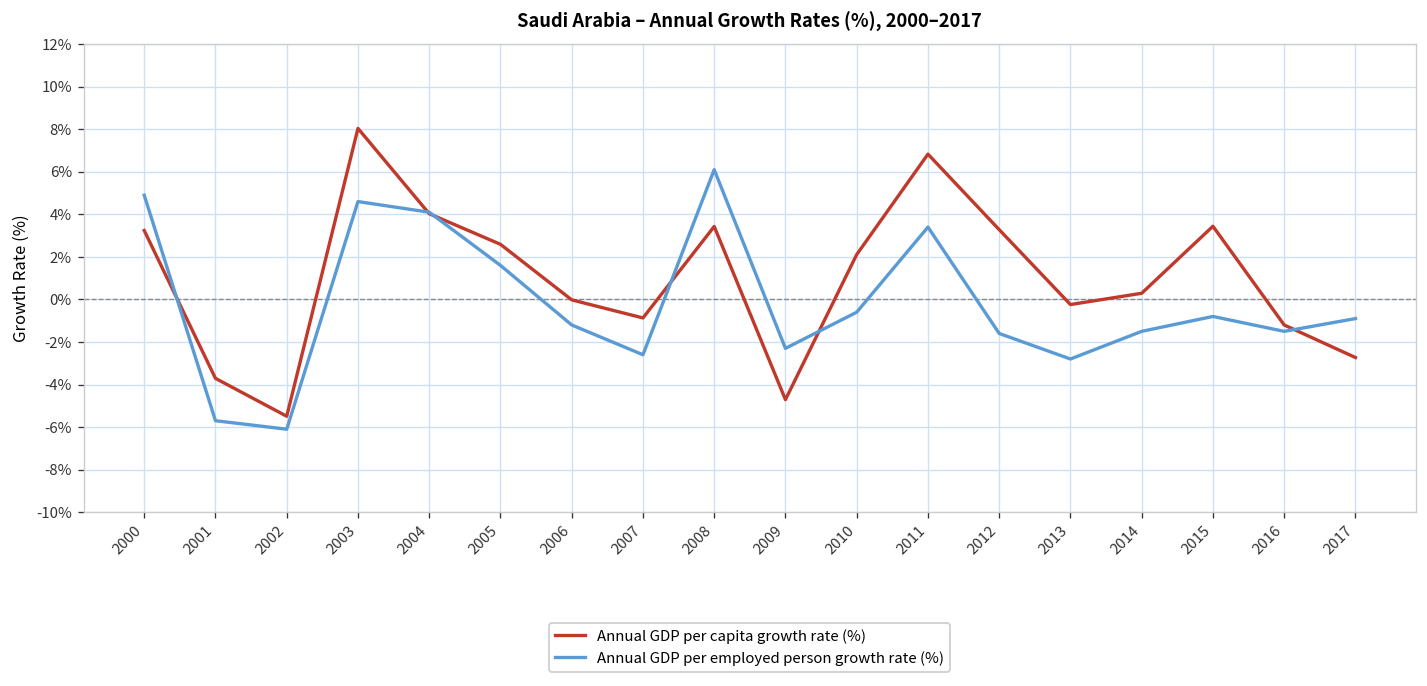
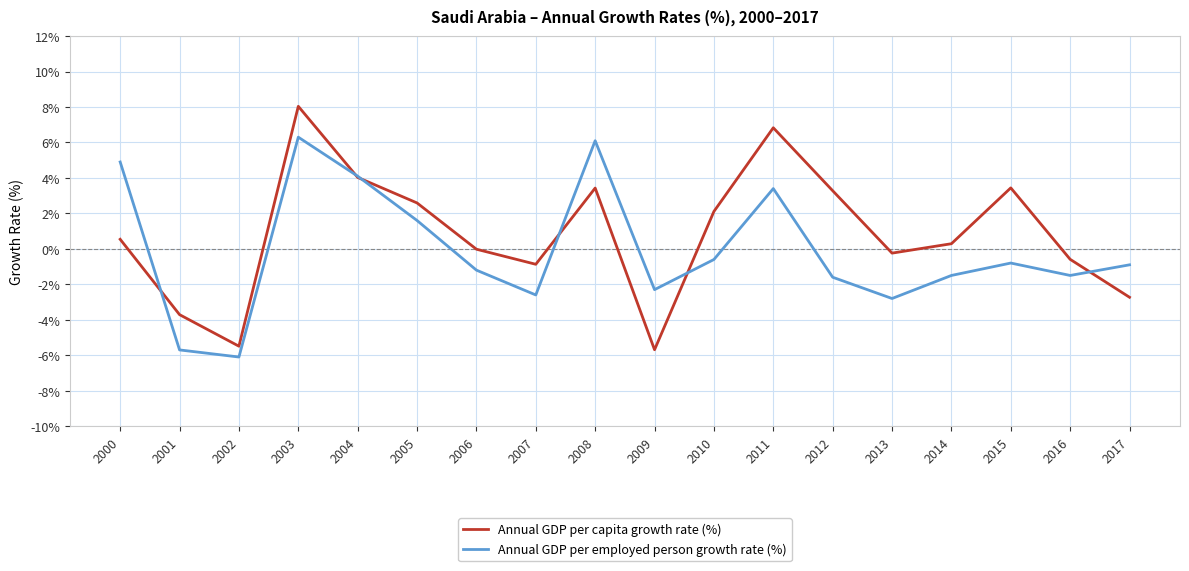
Annual GDP per capita growth rate (%), 2000: 3.2% -> 0.5%
Annual GDP per employed person growth rate (%), 2003: 4.6% -> 6.3%
Annual GDP per capita growth rate (%), 2009: -4.7% -> -5.7%
Annual GDP per capita growth rate (%), 2016: -1.2% -> -0.6%
